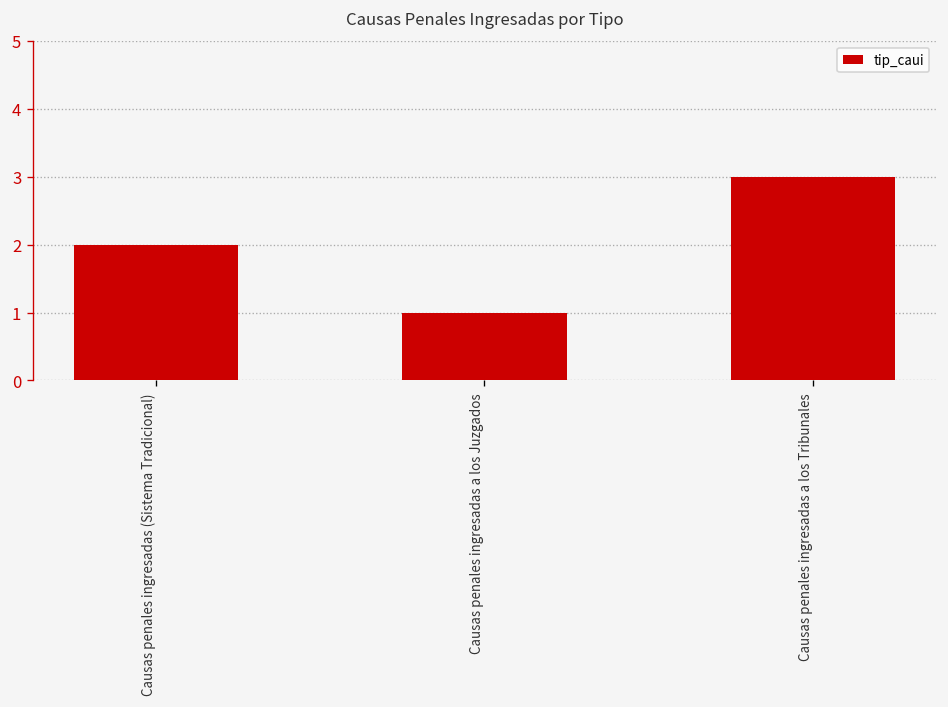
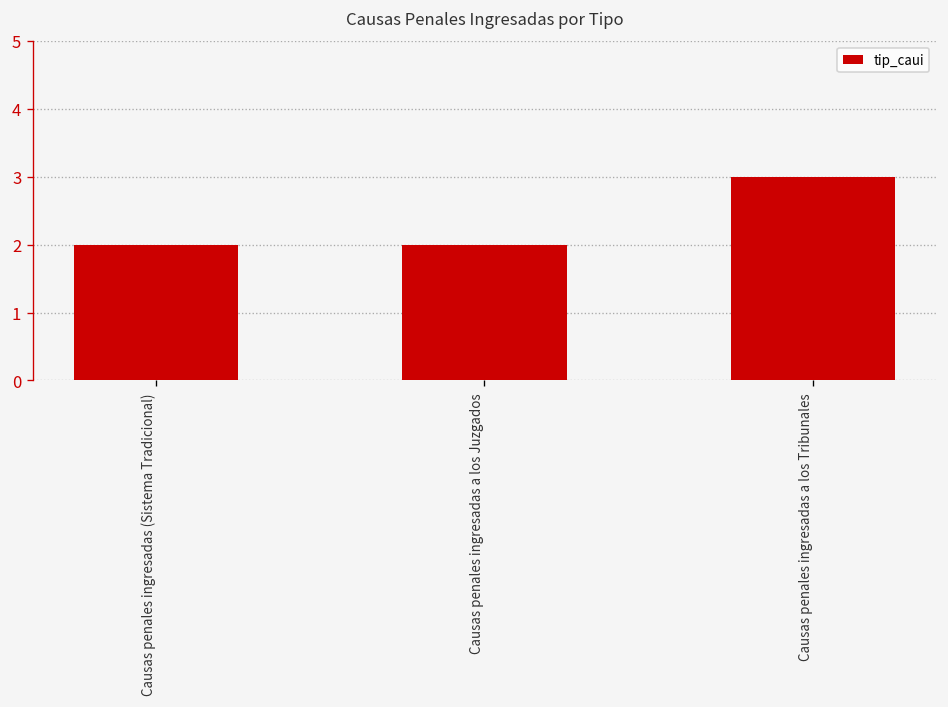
Causas penales ingresadas a los Juzgados: 1 -> 2
